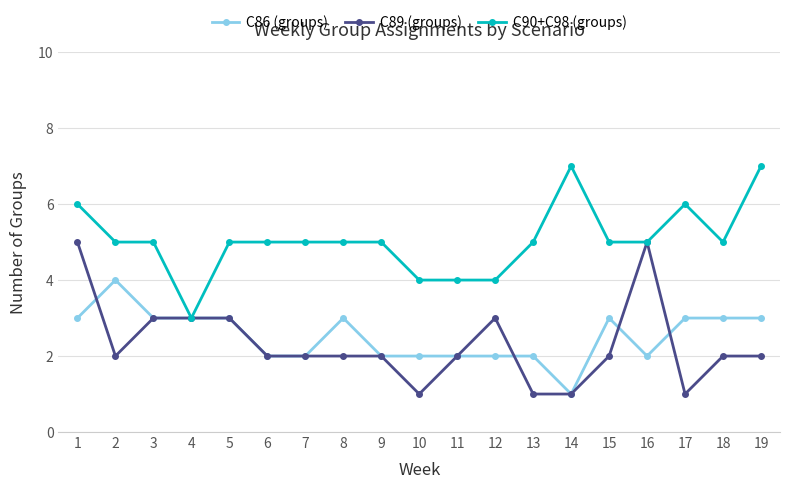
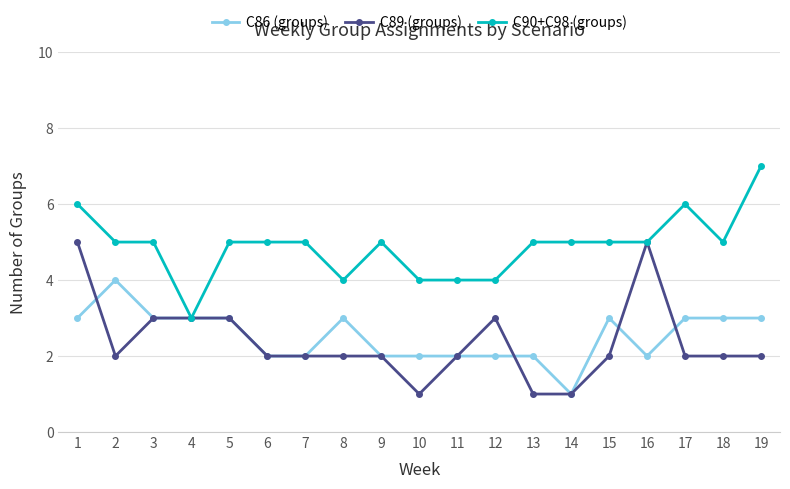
C90+C98 (groups), 8: 5 -> 4
C90+C98 (groups), 14: 7 -> 5
C89 (groups), 17: 1 -> 2
